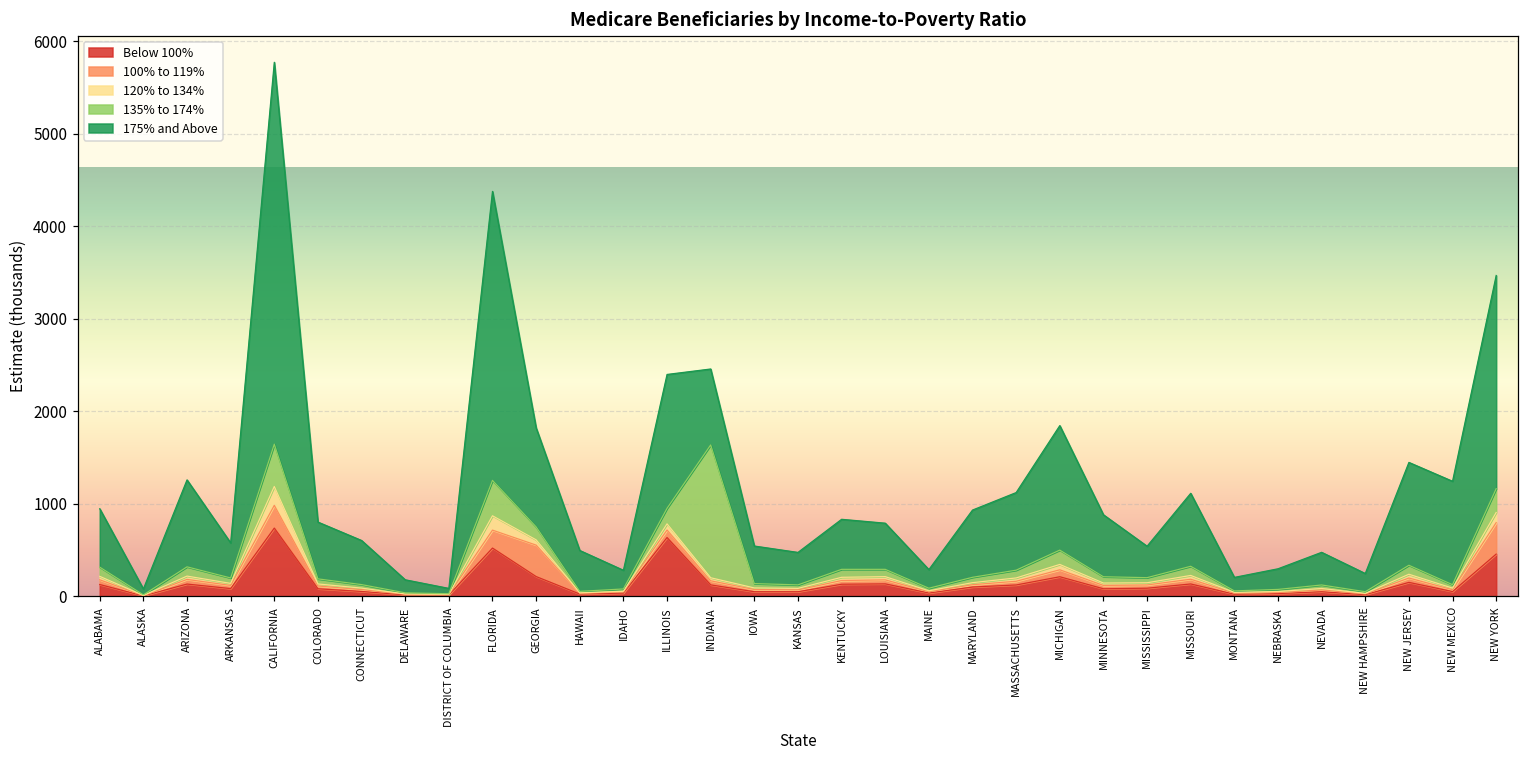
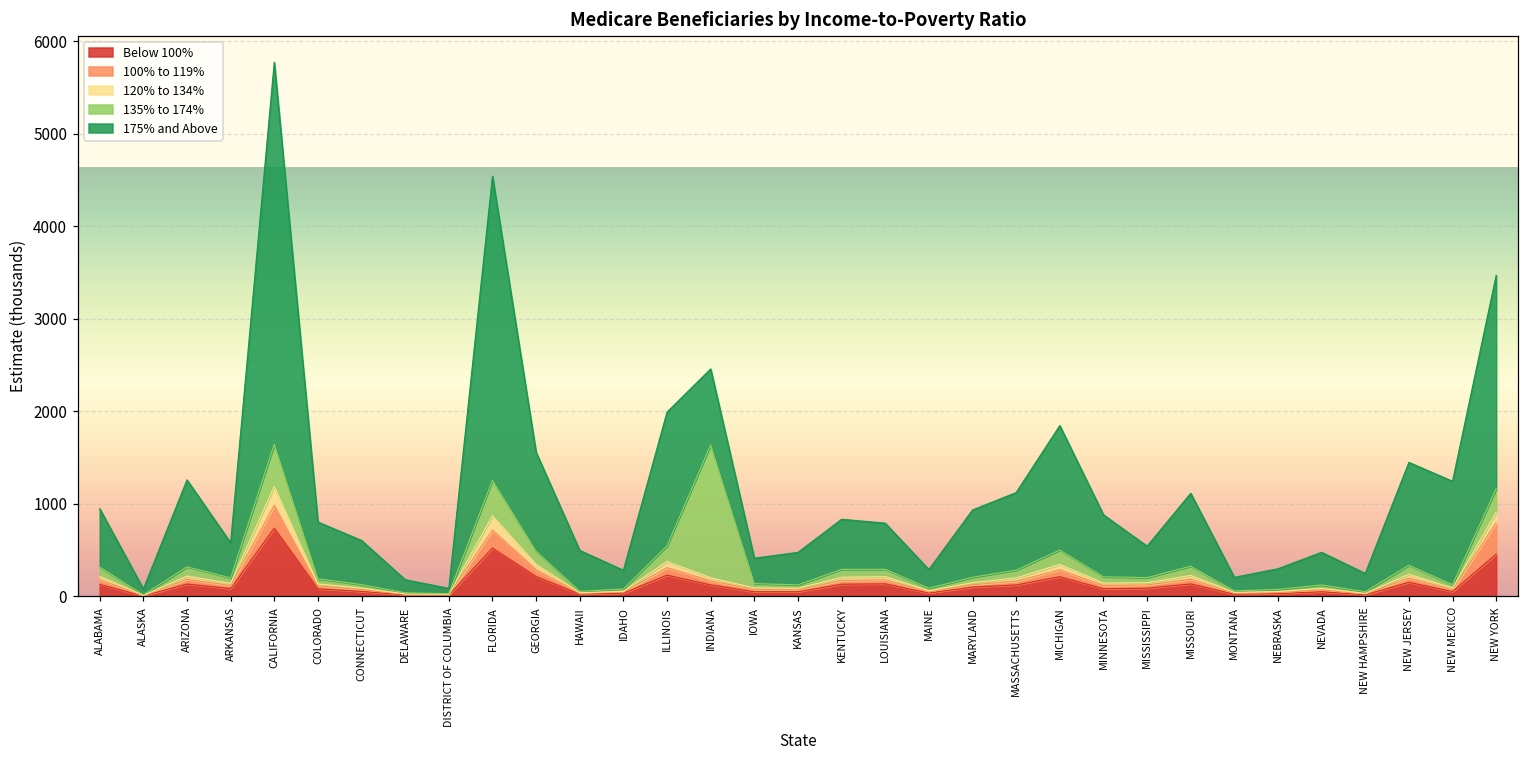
175% and Above, FLORIDA: 3100 -> 3300
100% to 119%, GEORGIA: 300 -> 100
Below 100%, ILLINOIS: 600 -> 200
175% and Above, IOWA: 400 -> 300
